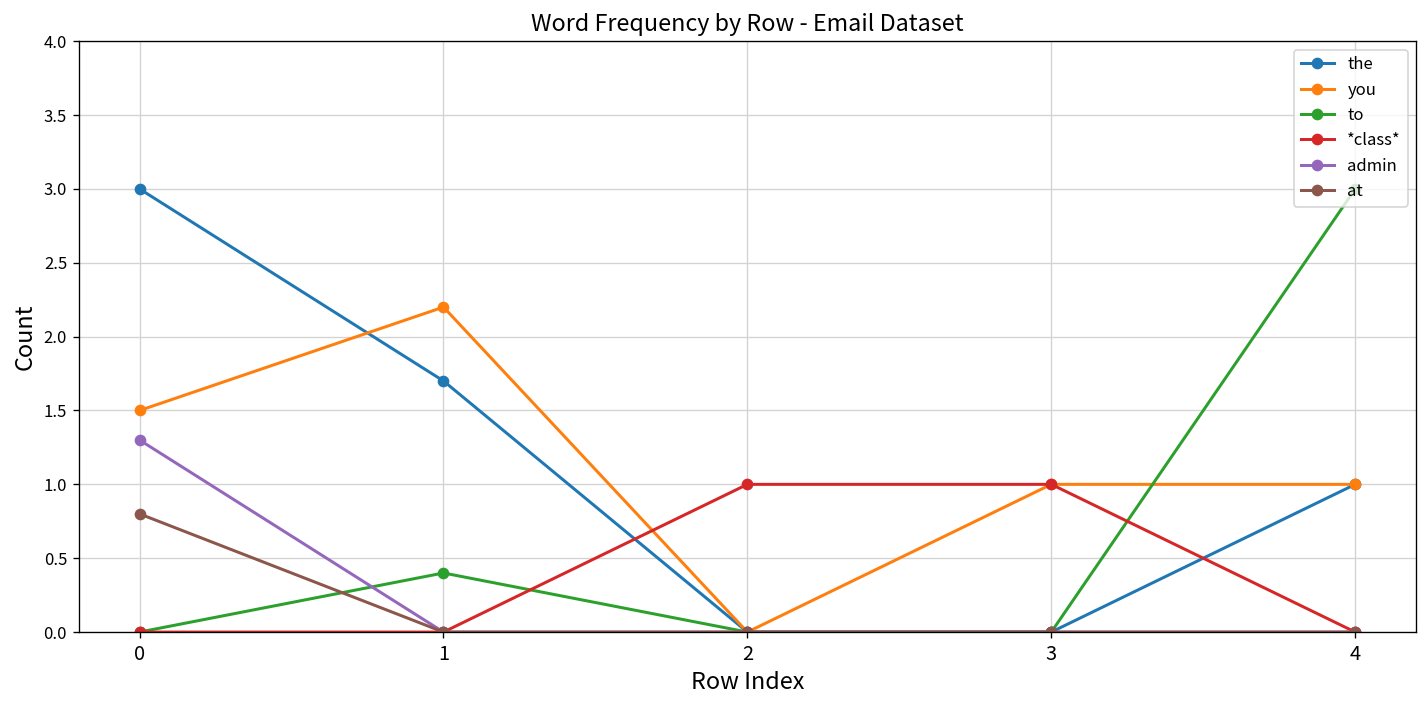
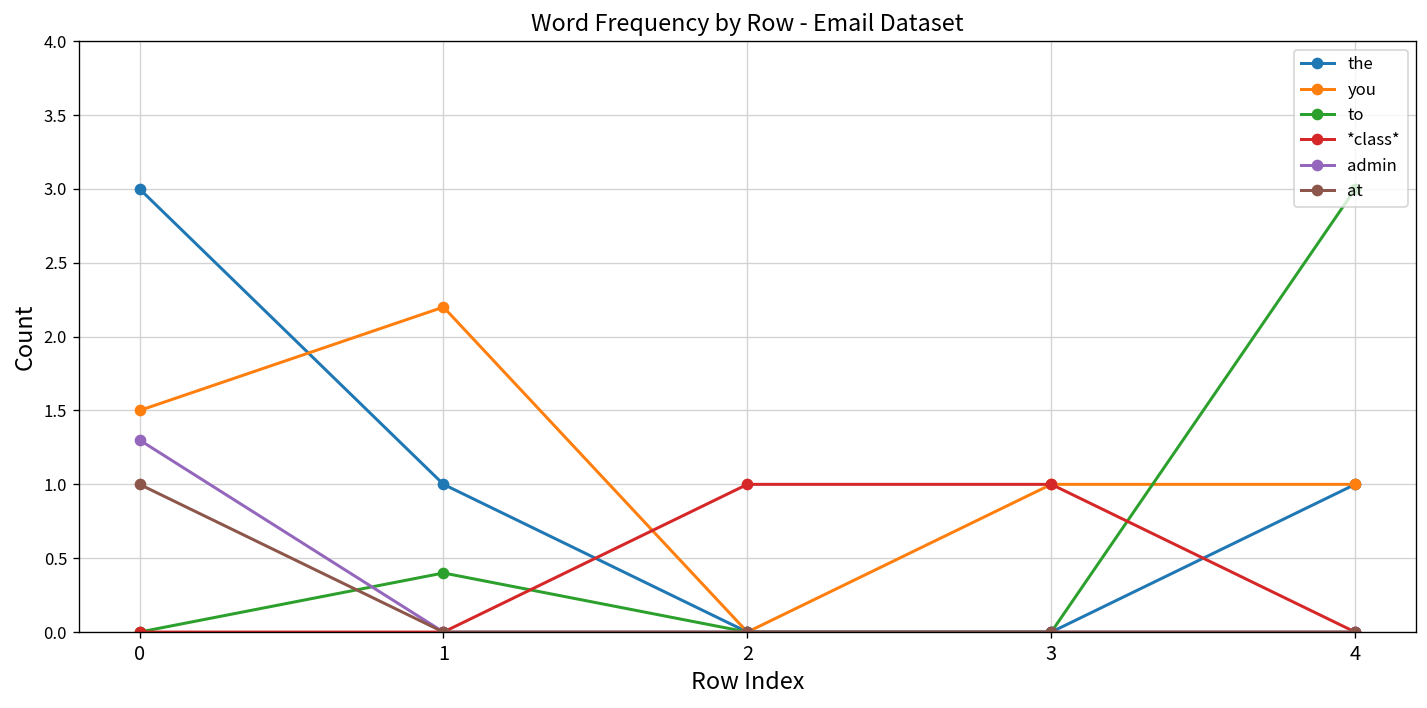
at, 0: 0.8 -> 1.0
the, 1: 1.7 -> 1.0
